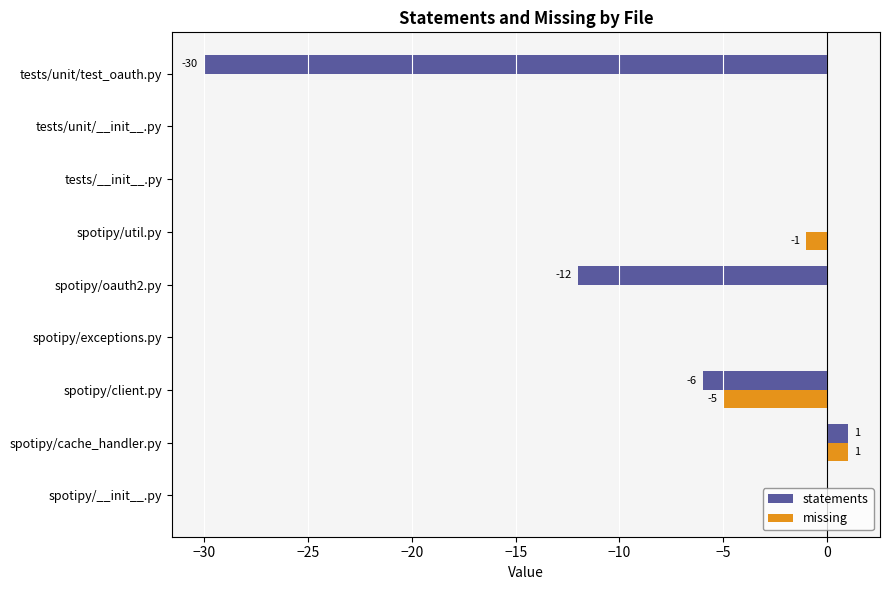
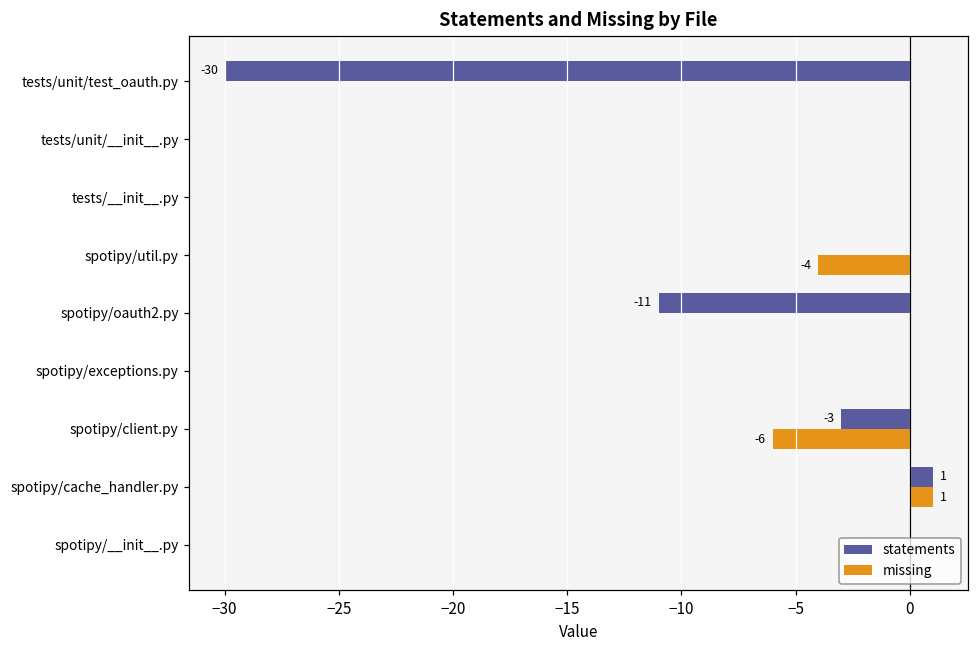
missing, spotipy/util.py: -1 -> -4
statements, spotipy/oauth2.py: -12 -> -11
statements, spotipy/client.py: -6 -> -3
missing, spotipy/client.py: -5 -> -6
